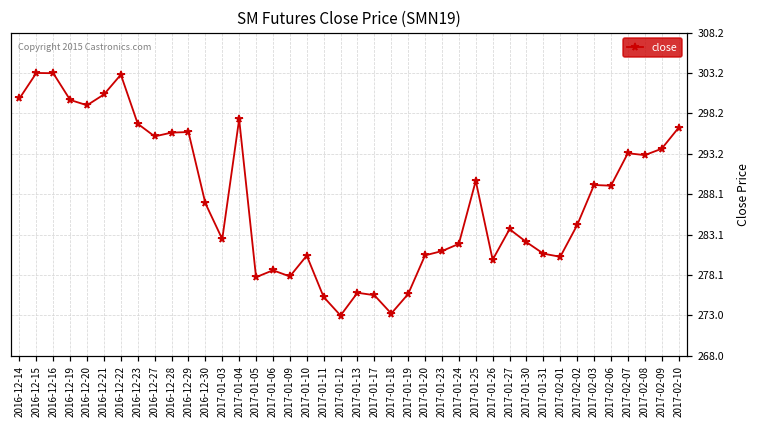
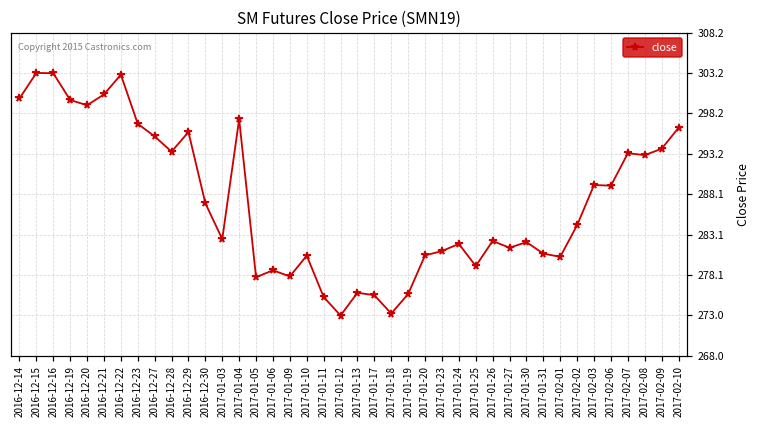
2016-12-28: 296 -> 293
2017-01-25: 290 -> 279
2017-01-26: 280 -> 282
2017-01-27: 284 -> 281
